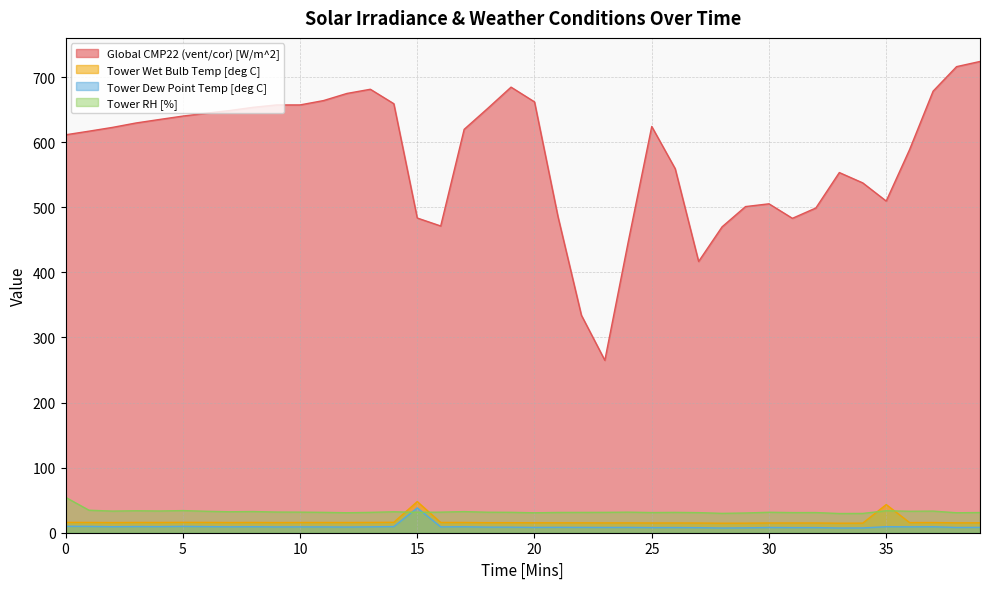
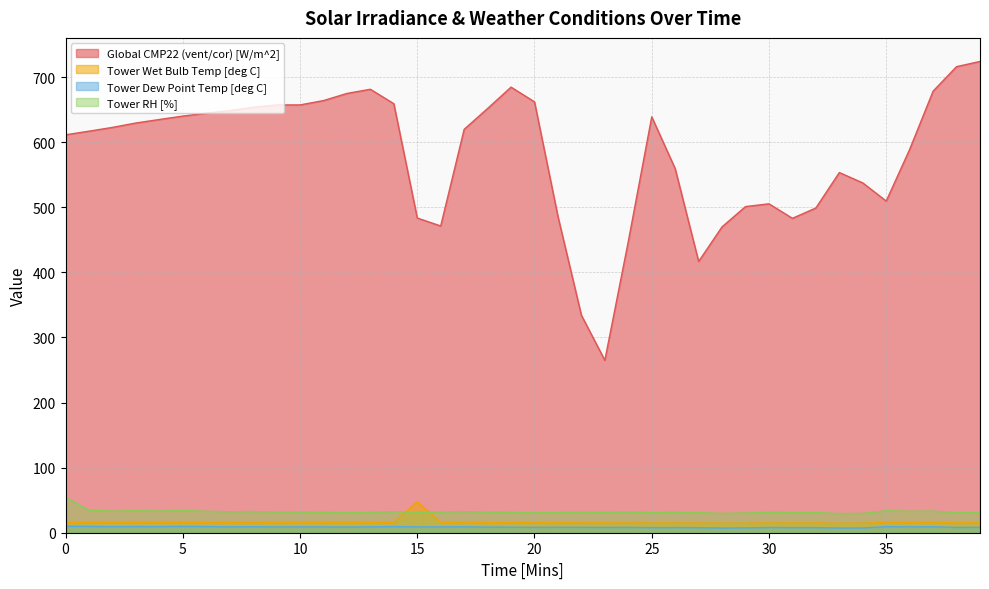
Tower Dew Point Temp [deg C], 15: 40 -> 10
Global CMP22 (vent/cor) [W/m^2], 25: 620 -> 640
Tower Wet Bulb Temp [deg C], 35: 40 -> 20
